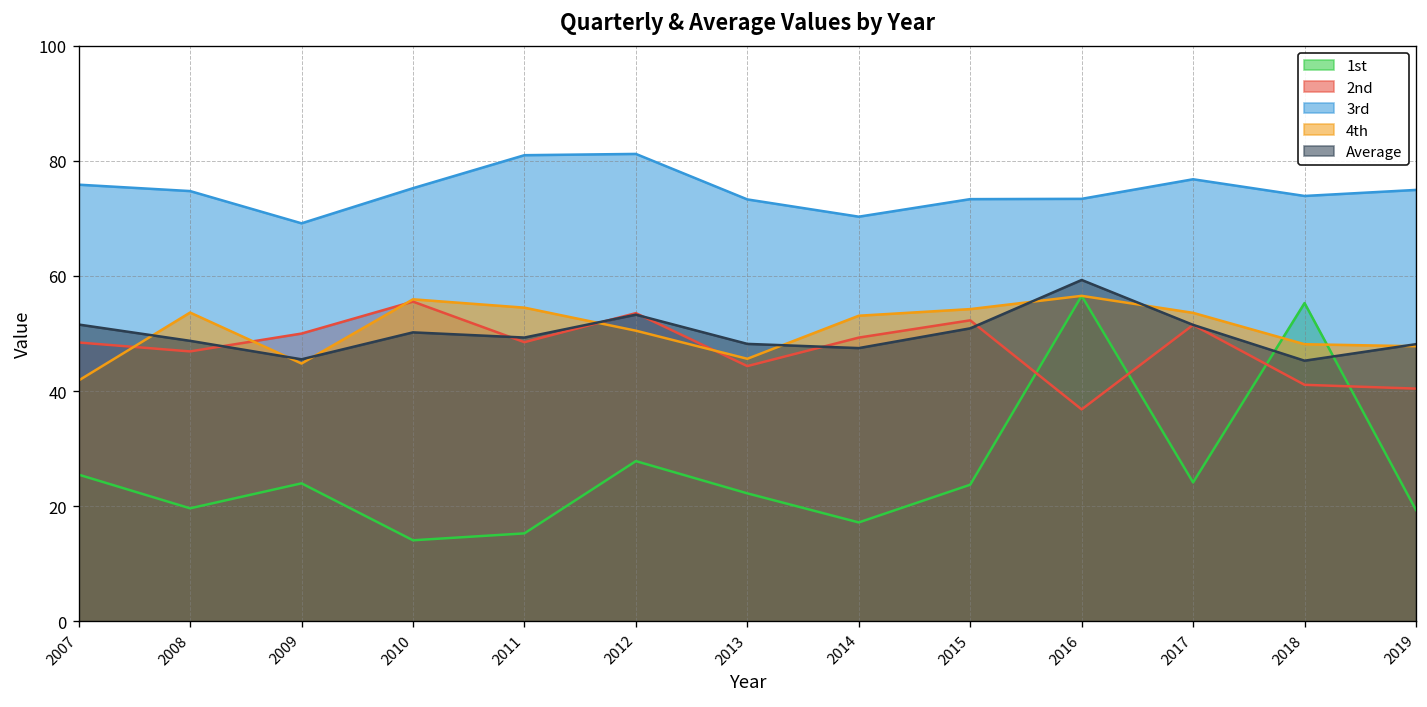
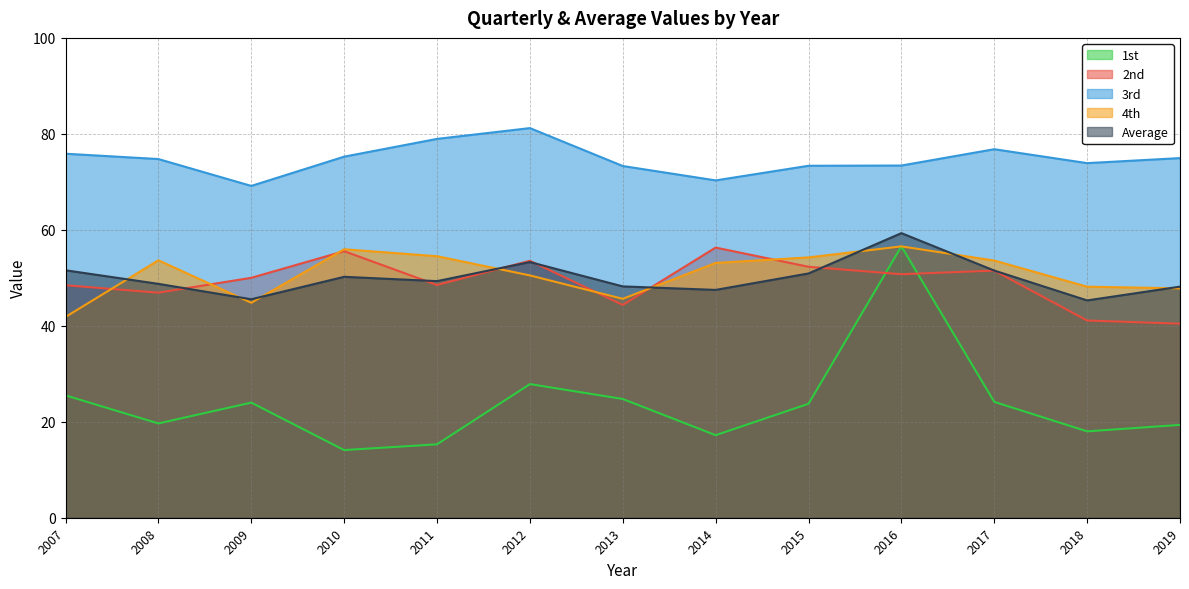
3rd, 2011: 81 -> 79
1st, 2013: 22 -> 25
2nd, 2014: 49 -> 56
2nd, 2016: 37 -> 51
1st, 2018: 55 -> 18
